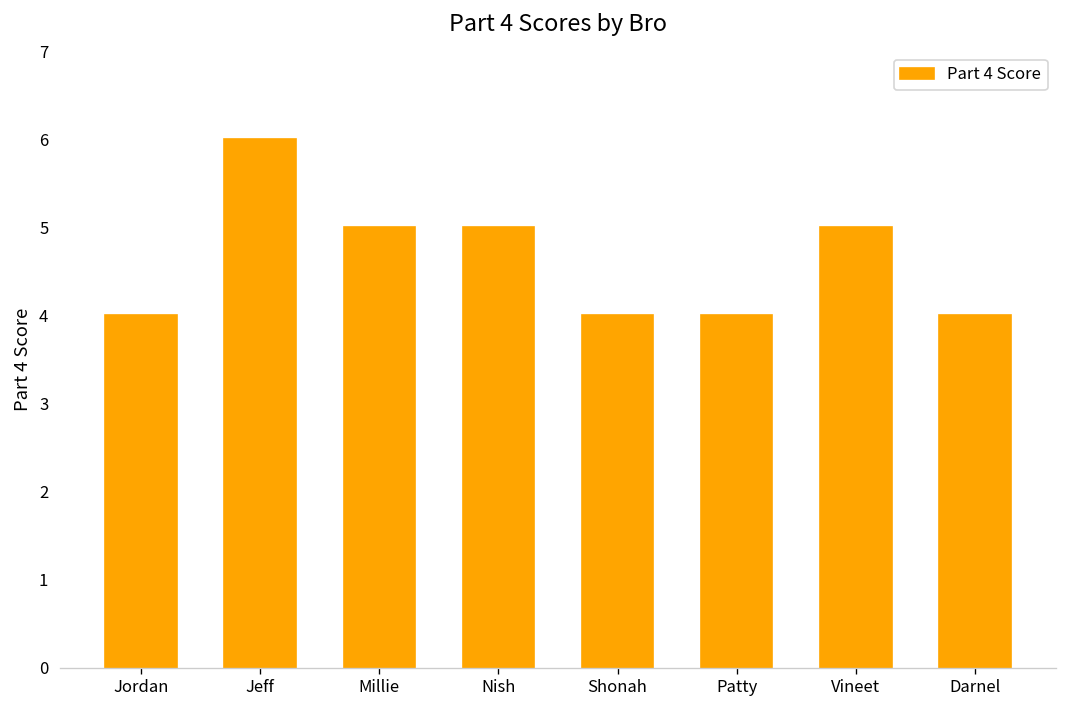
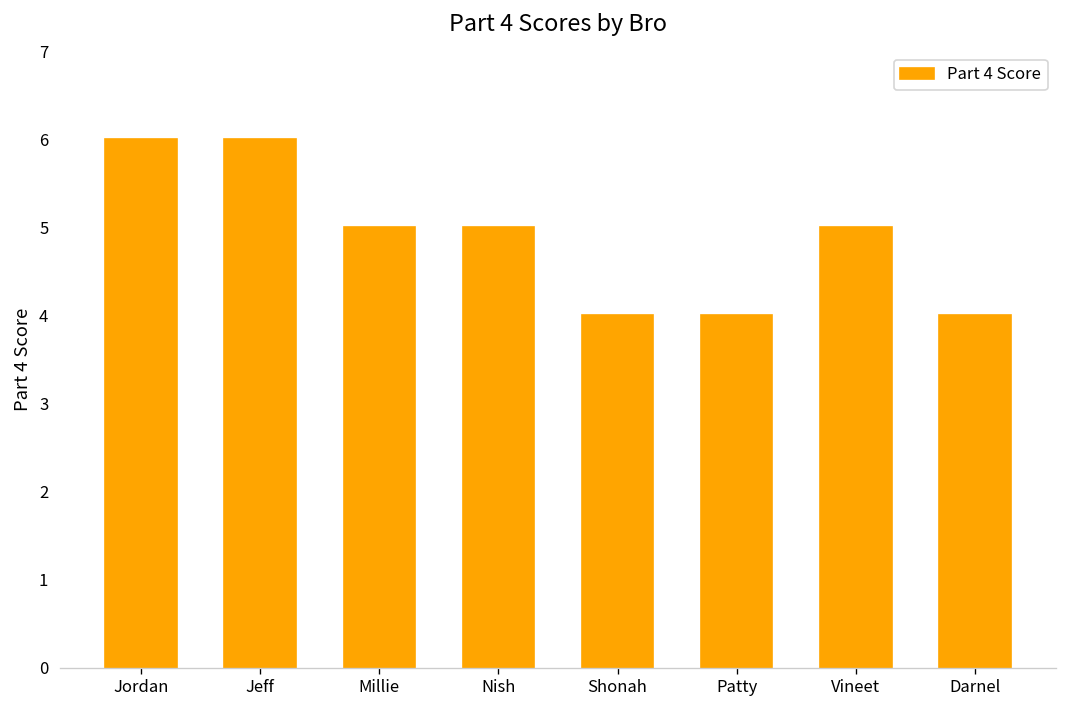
Jordan: 4 -> 6
